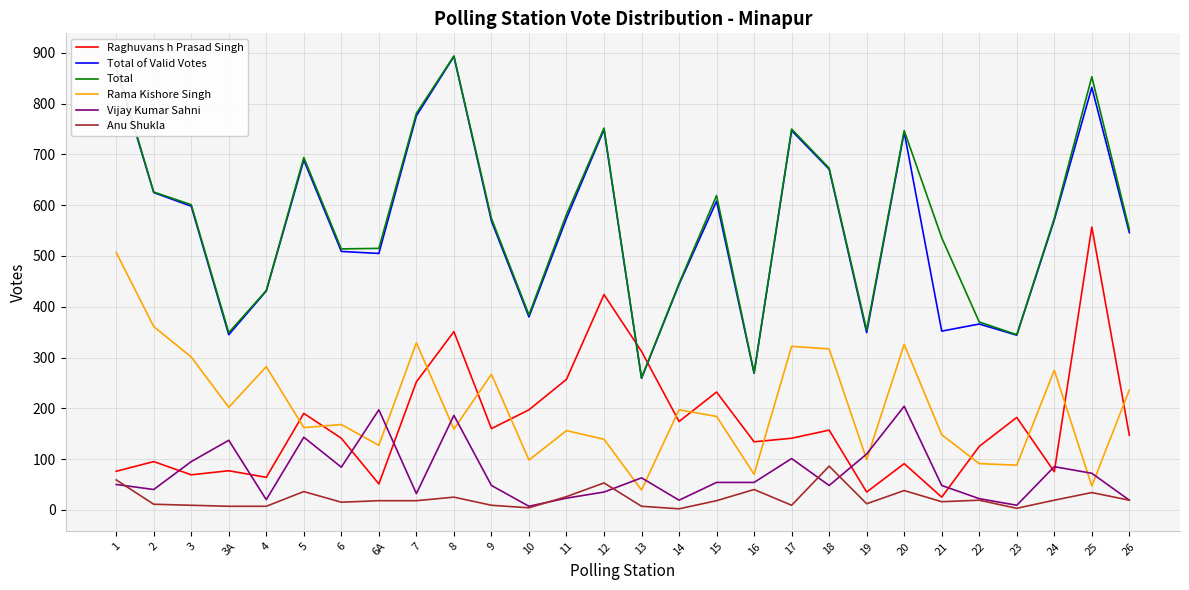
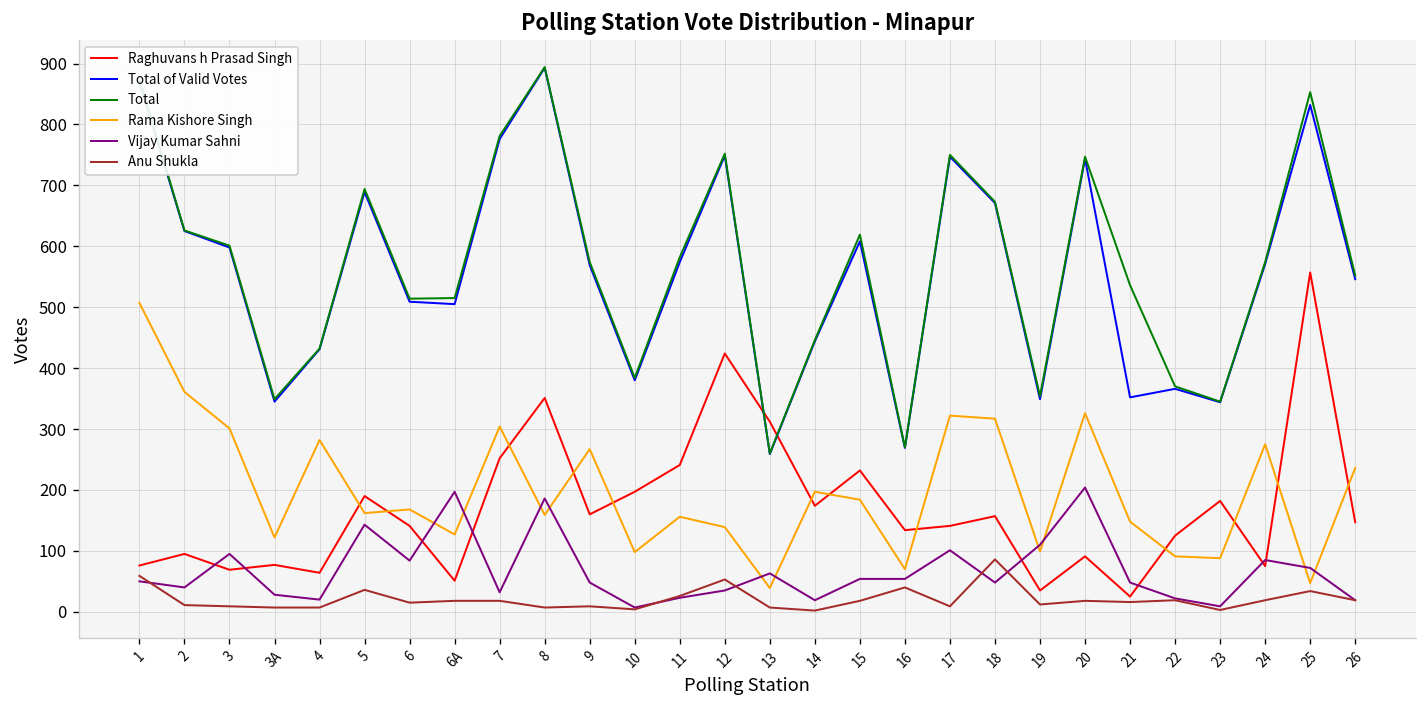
Rama Kishore Singh, 3A: 200 -> 120
Vijay Kumar Sahni, 3A: 140 -> 30
Rama Kishore Singh, 7: 330 -> 300
Anu Shukla, 8: 30 -> 10
Raghuvans h Prasad Singh, 11: 260 -> 240
Anu Shukla, 20: 40 -> 20
